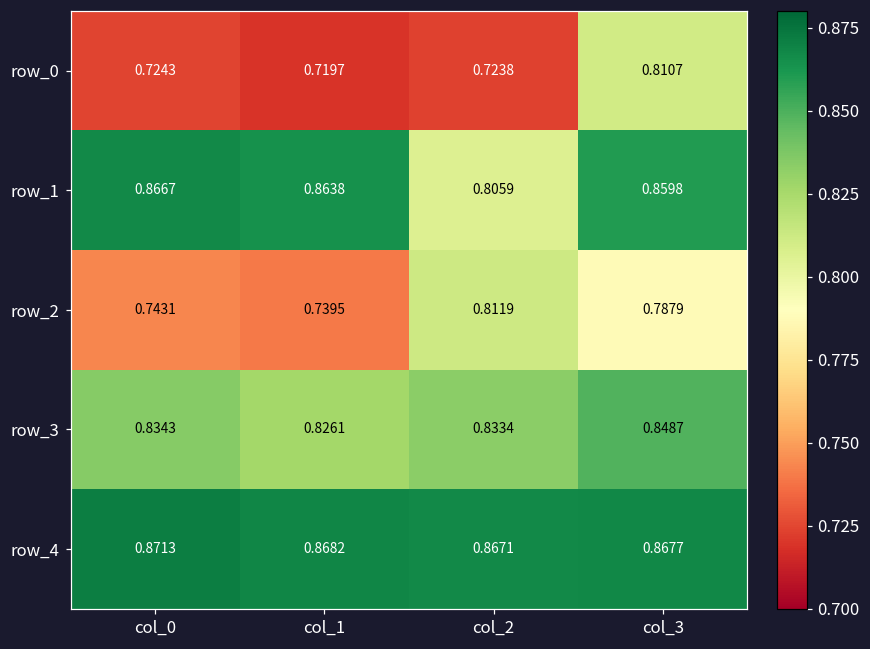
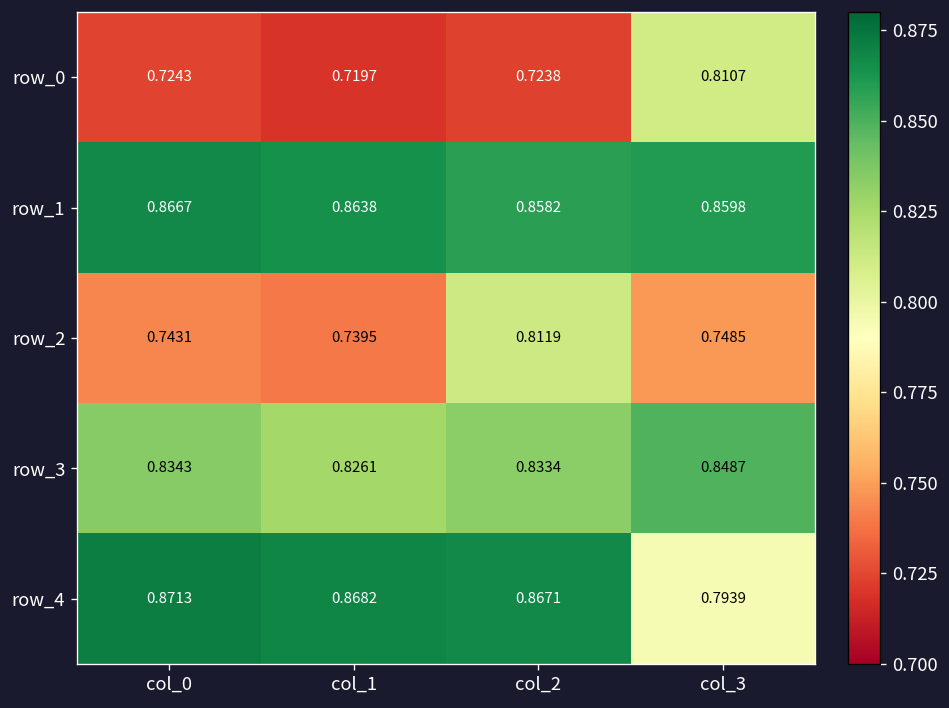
row_1, col_2: 0.8059 -> 0.8582
row_2, col_3: 0.7879 -> 0.7485
row_4, col_3: 0.8677 -> 0.7939
